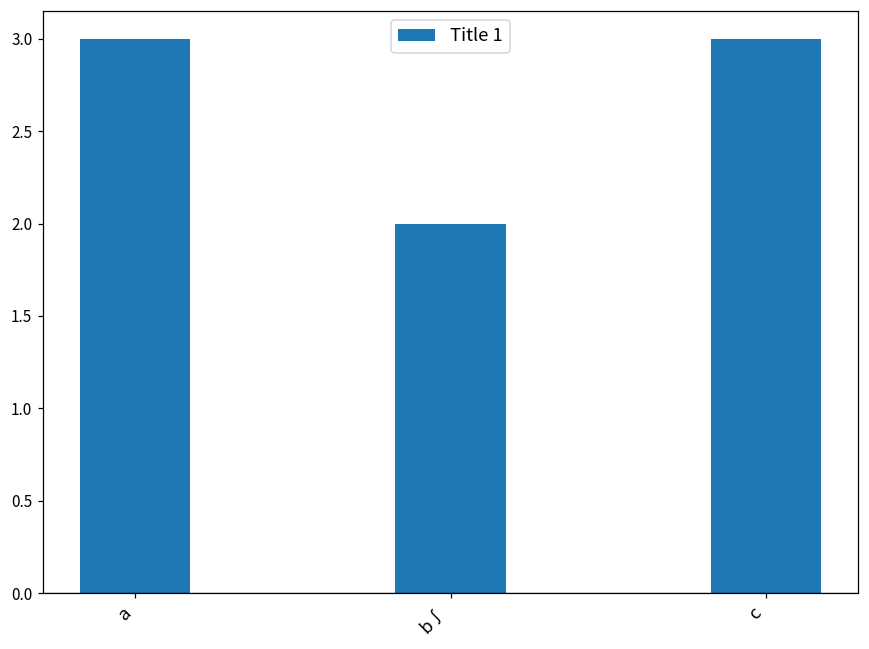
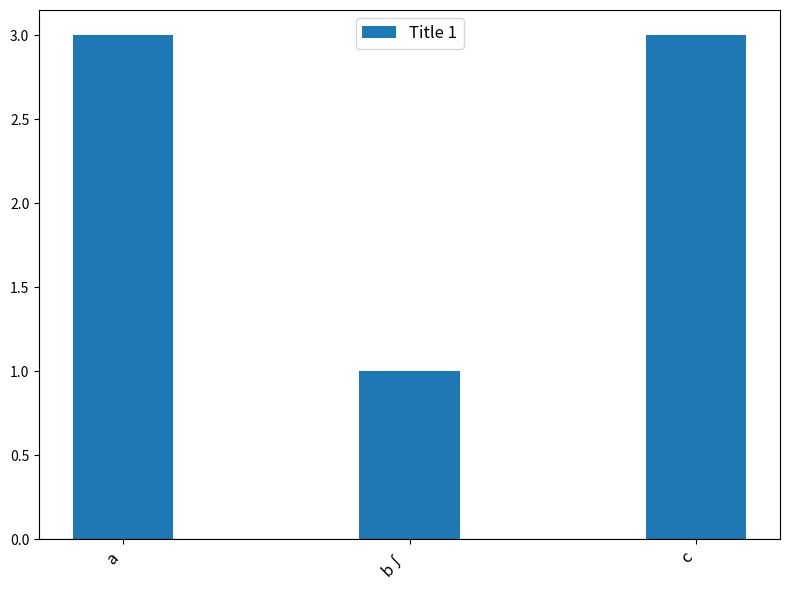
b∫: 2 -> 1
